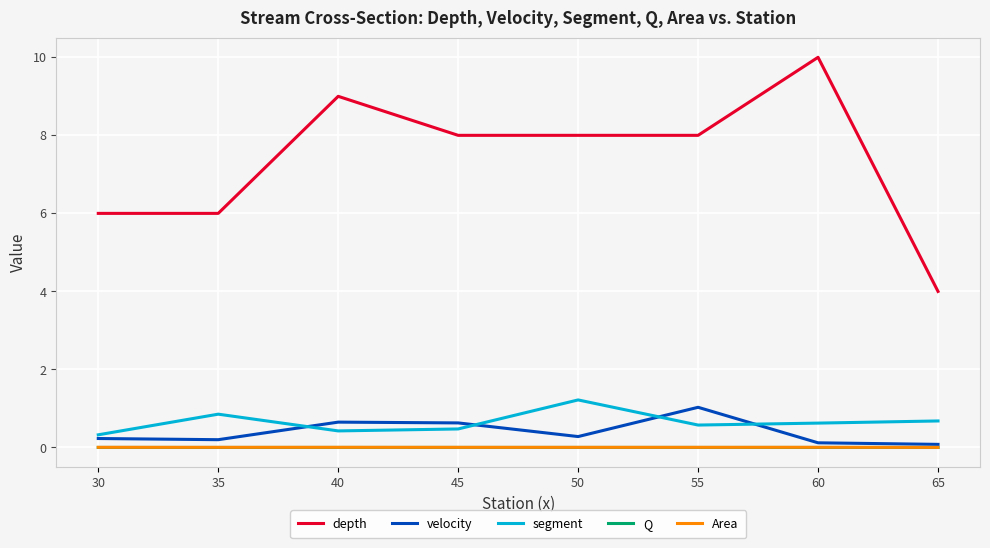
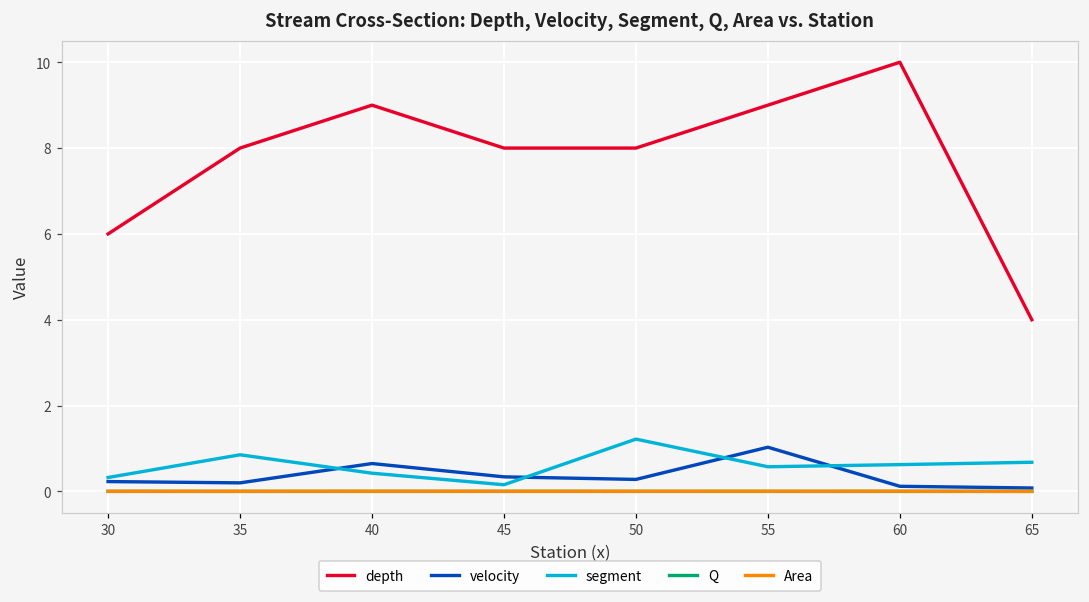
depth, 35: 6 -> 8
velocity, 45: 0.6 -> 0.3
segment, 45: 0.5 -> 0.2
depth, 55: 8 -> 9
